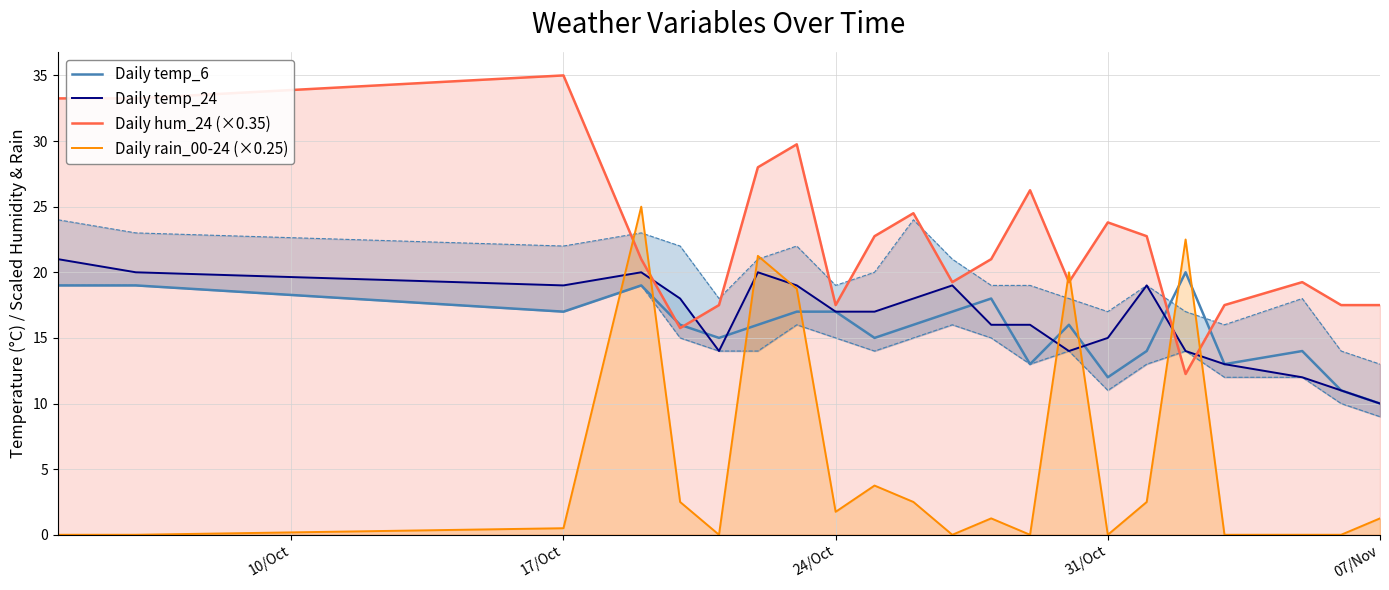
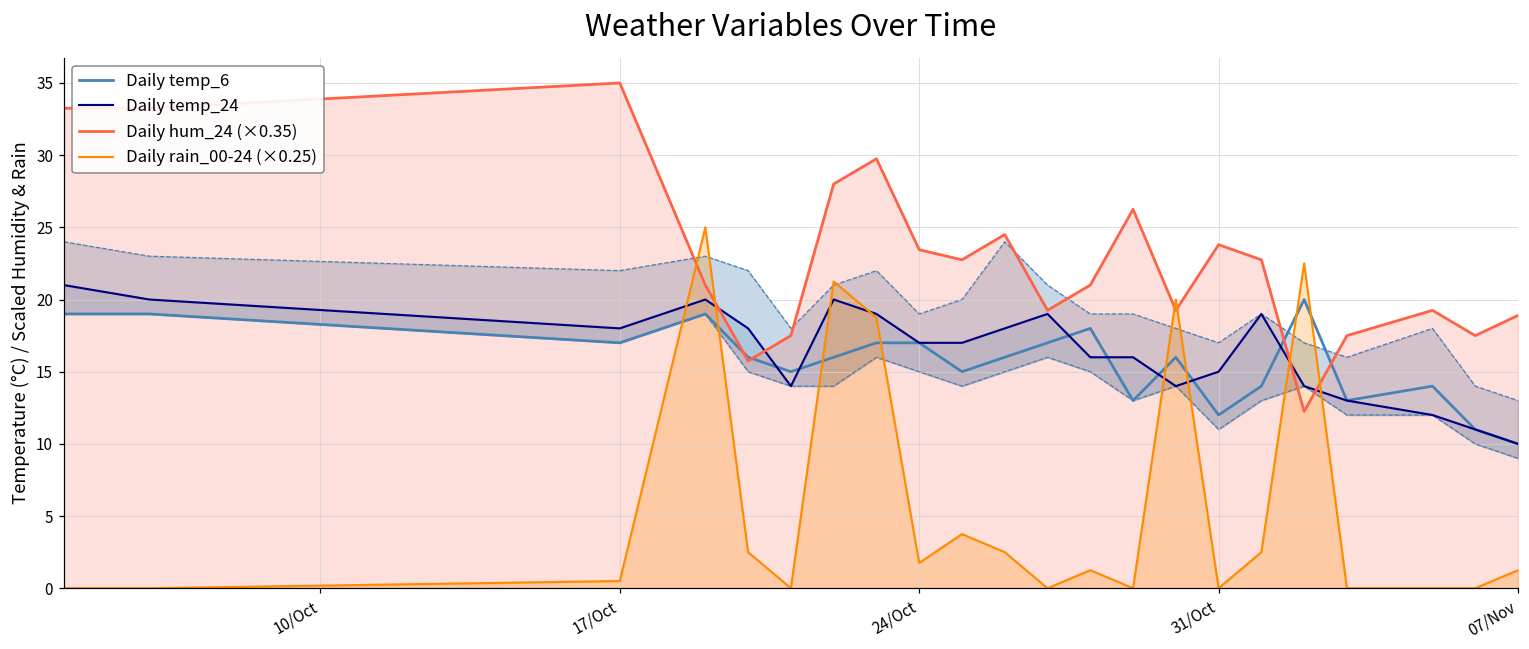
Daily temp_24, 17/Oct: 19 -> 18
Daily hum_24 (×0.35), 24/Oct: 17.5 -> 23.5
Daily hum_24 (×0.35), 07/Nov: 17.5 -> 18.9
